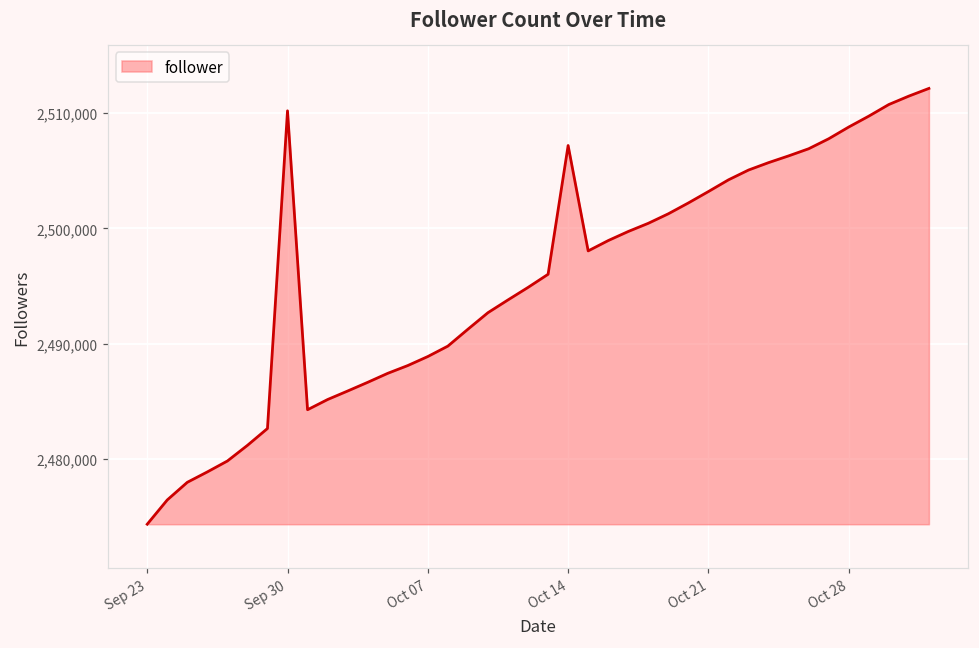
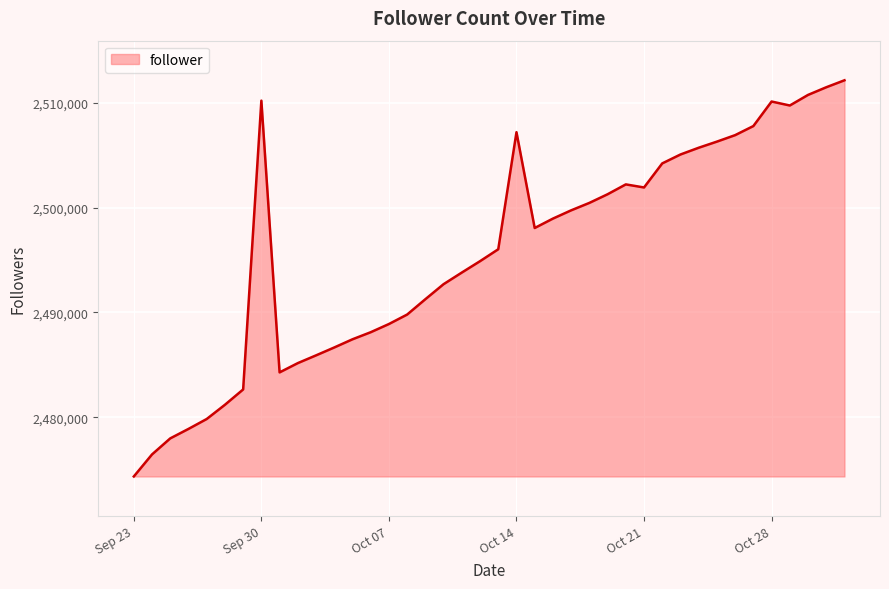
Oct 21: 2,503,200 -> 2,501,900
Oct 28: 2,508,800 -> 2,510,100
